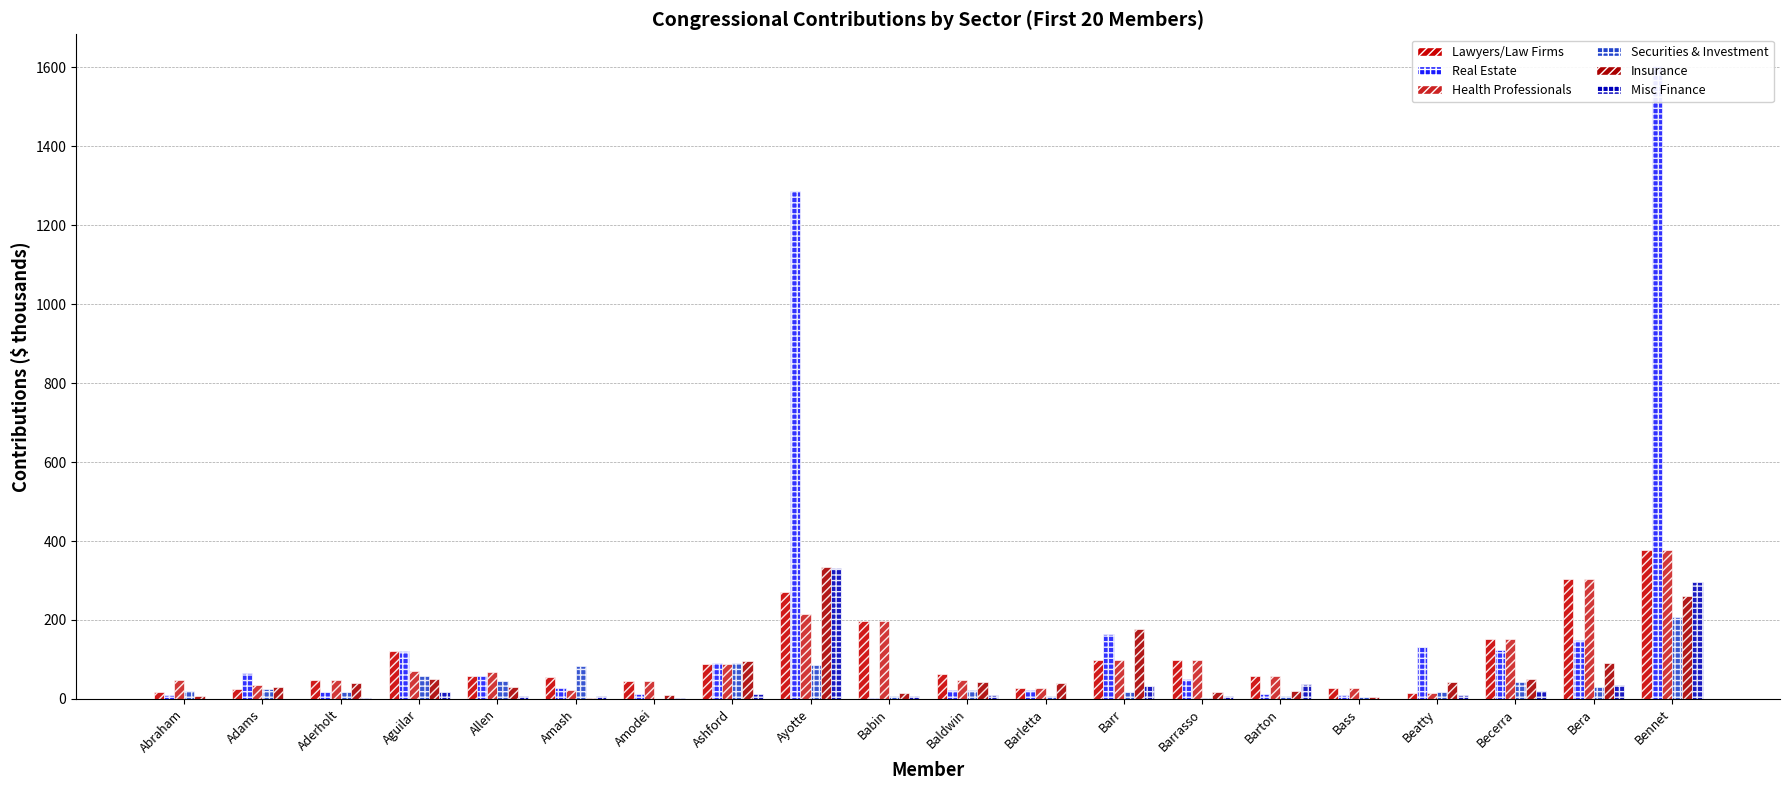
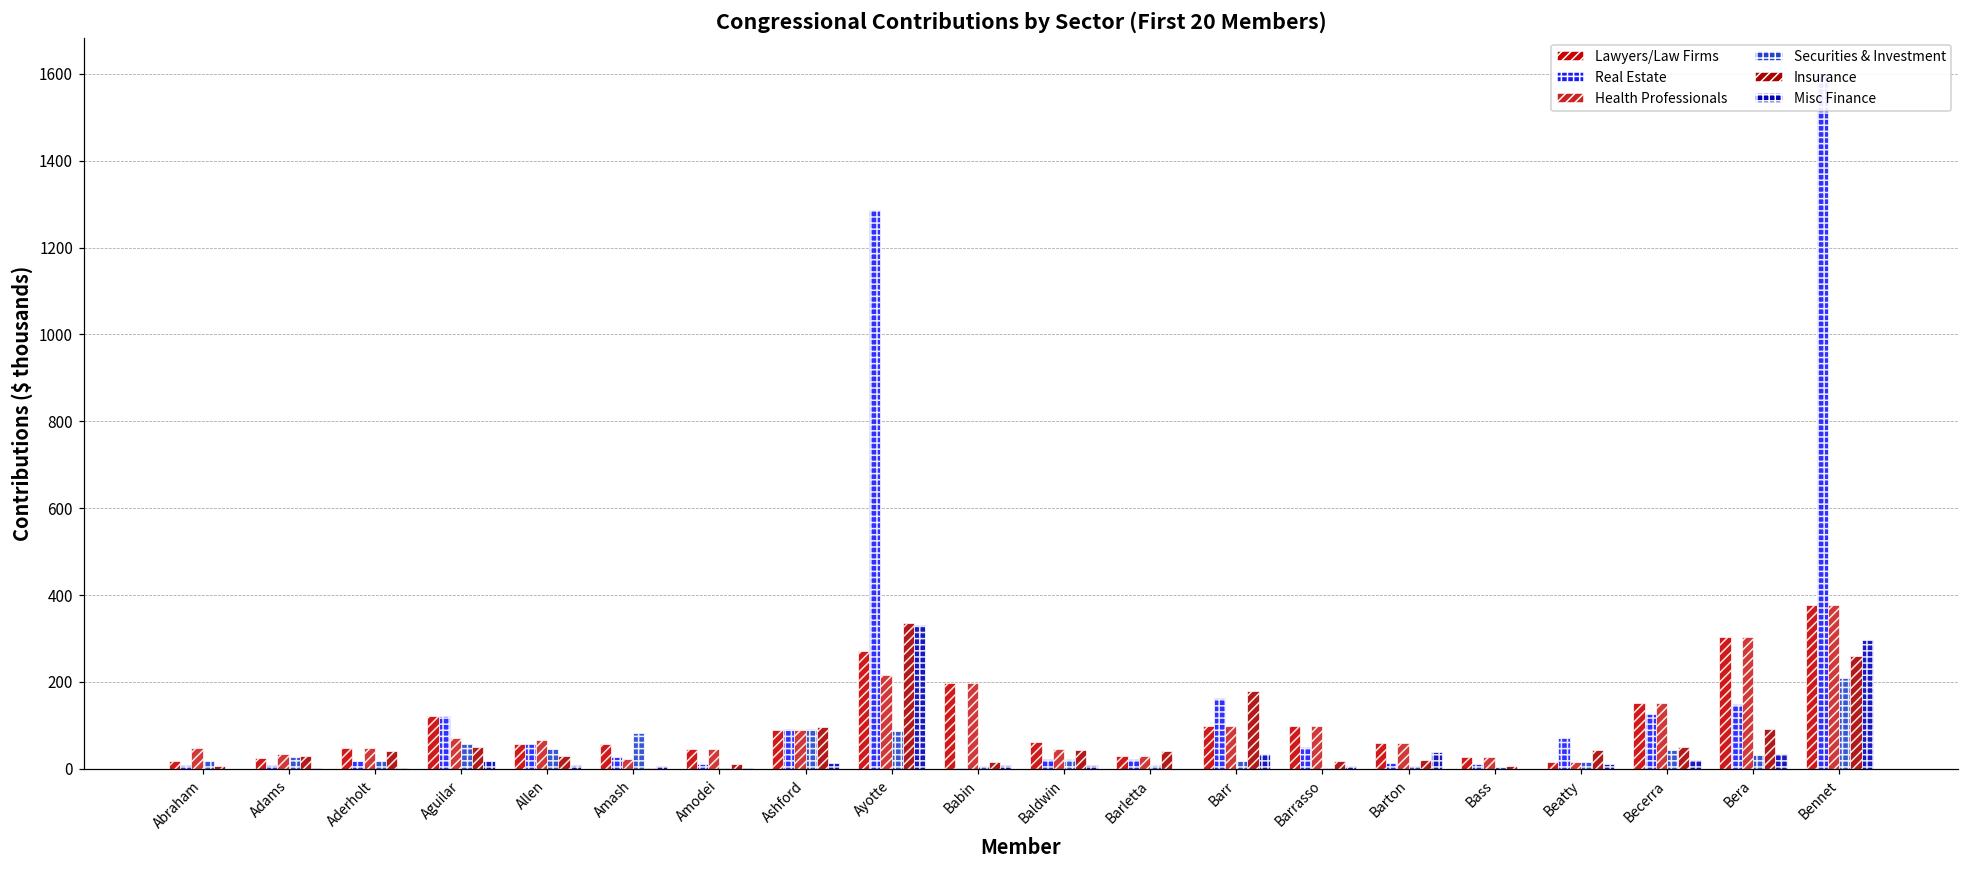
Real Estate, Adams: 60 -> 10
Real Estate, Beatty: 130 -> 70
